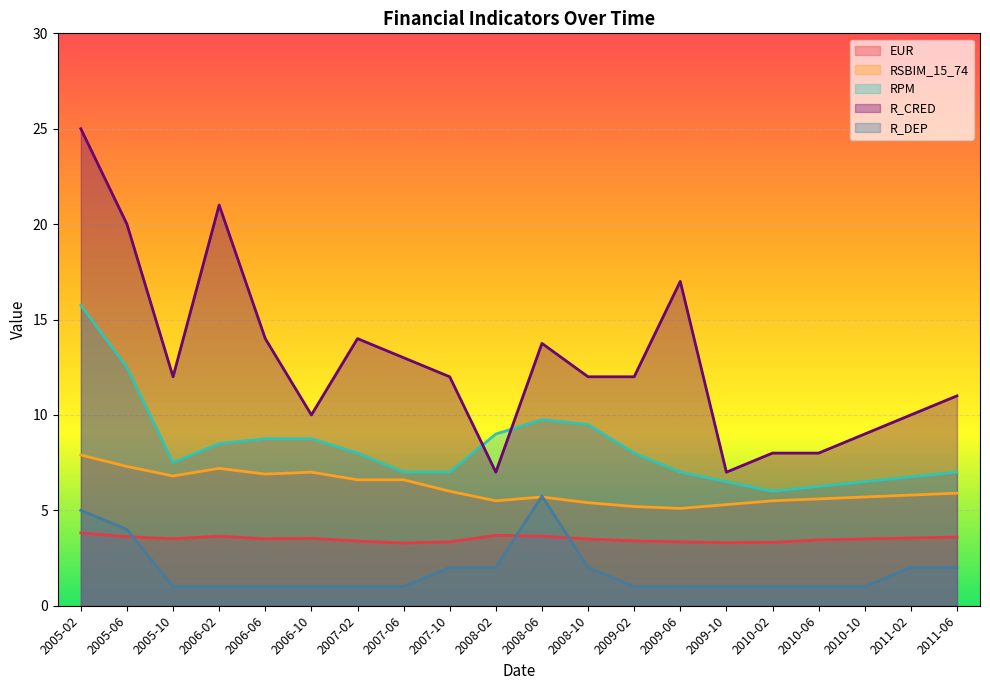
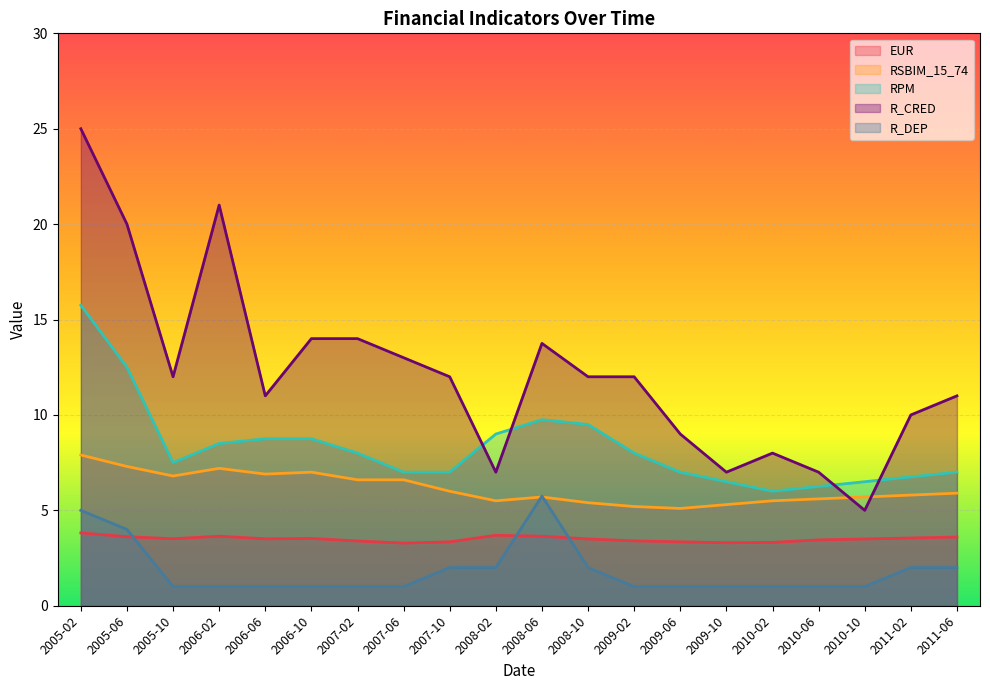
R_CRED, 2006-06: 14 -> 11
R_CRED, 2006-10: 10 -> 14
R_CRED, 2009-06: 17 -> 9
R_CRED, 2010-06: 8 -> 7
R_CRED, 2010-10: 9 -> 5
